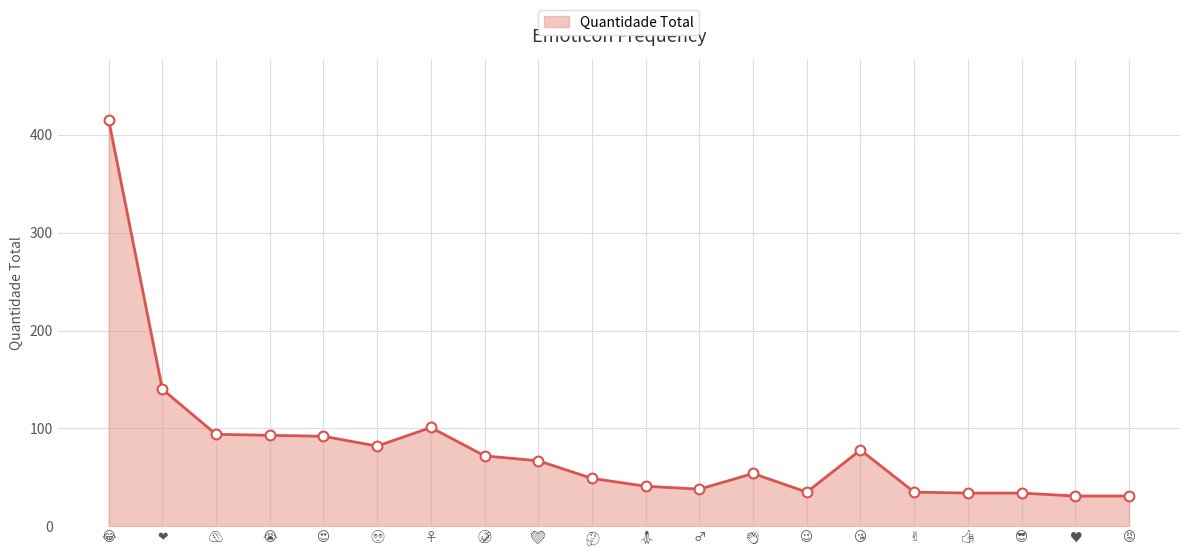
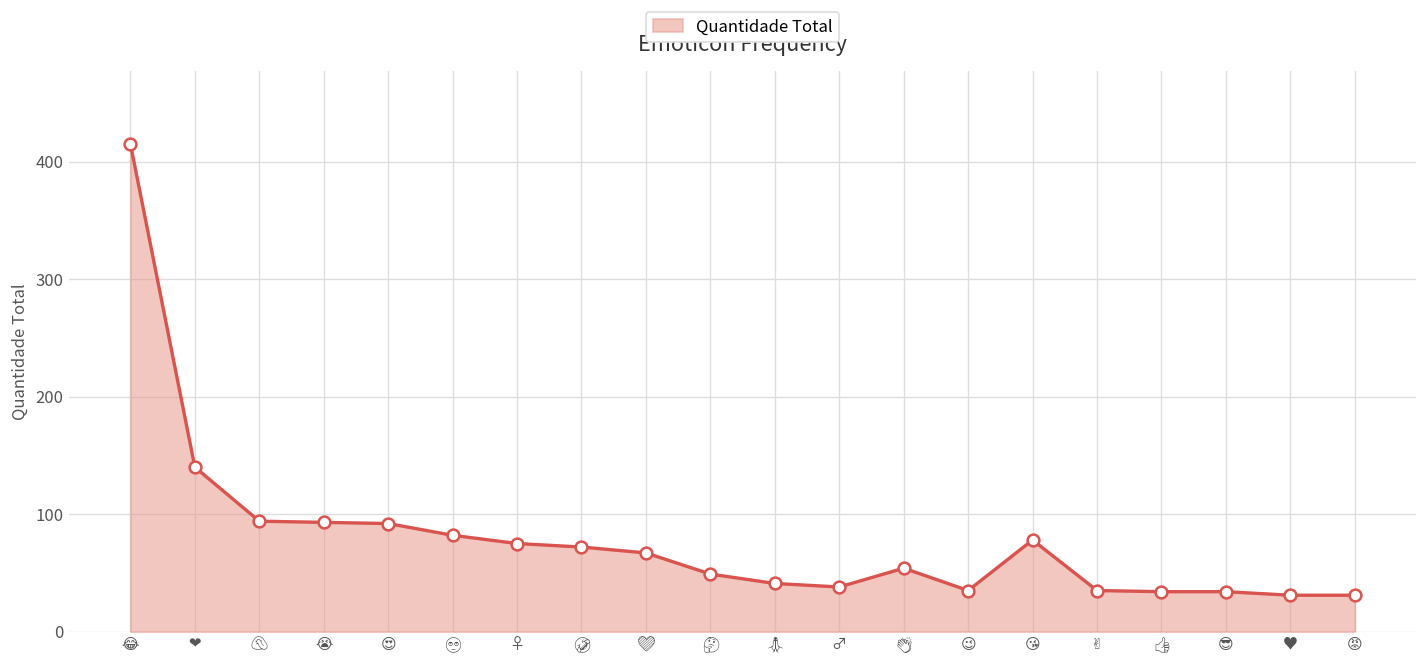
♀: 100 -> 80
